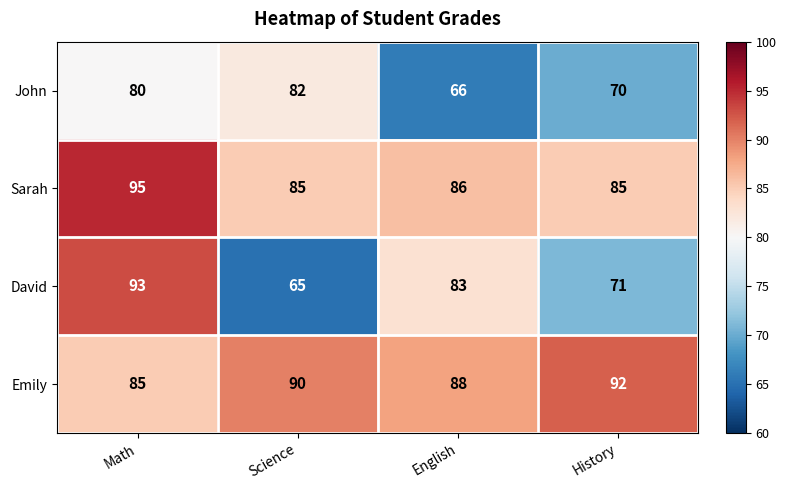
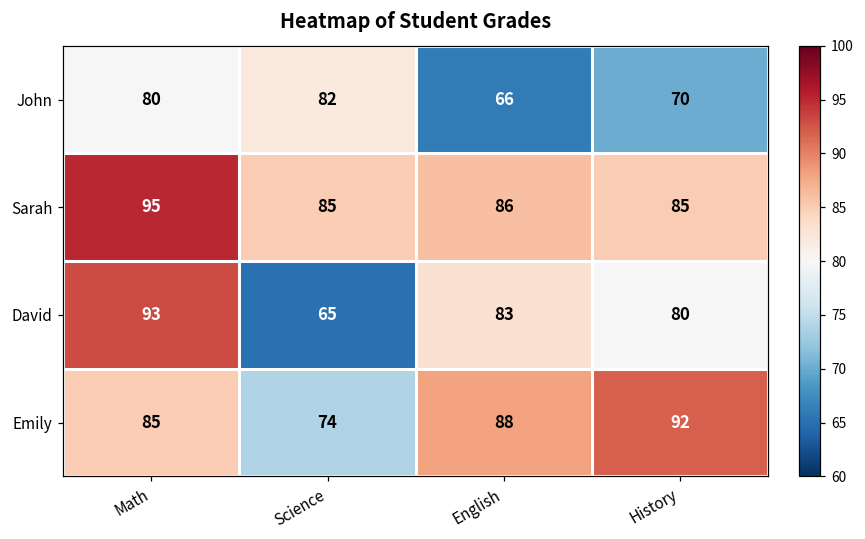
David, History: 71 -> 80
Emily, Science: 90 -> 74
